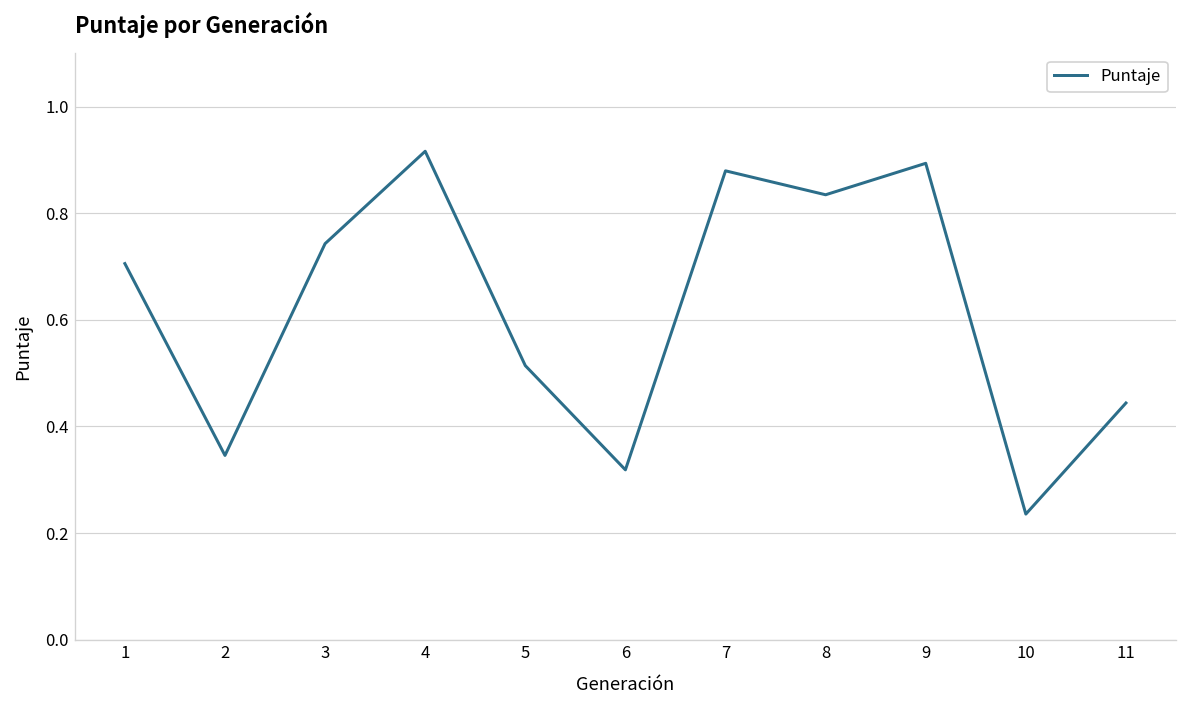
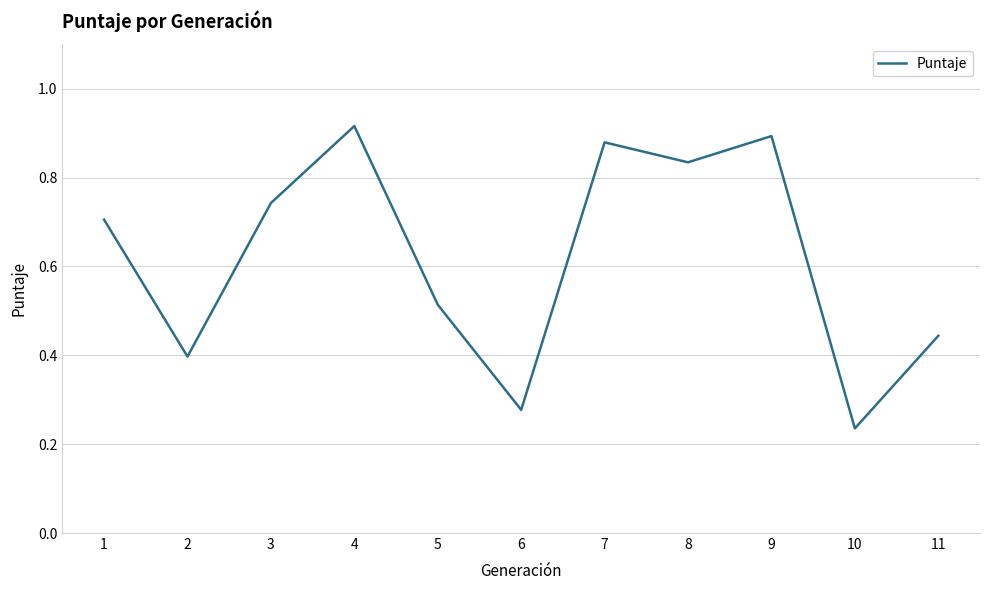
2: 0.35 -> 0.40
6: 0.32 -> 0.28
